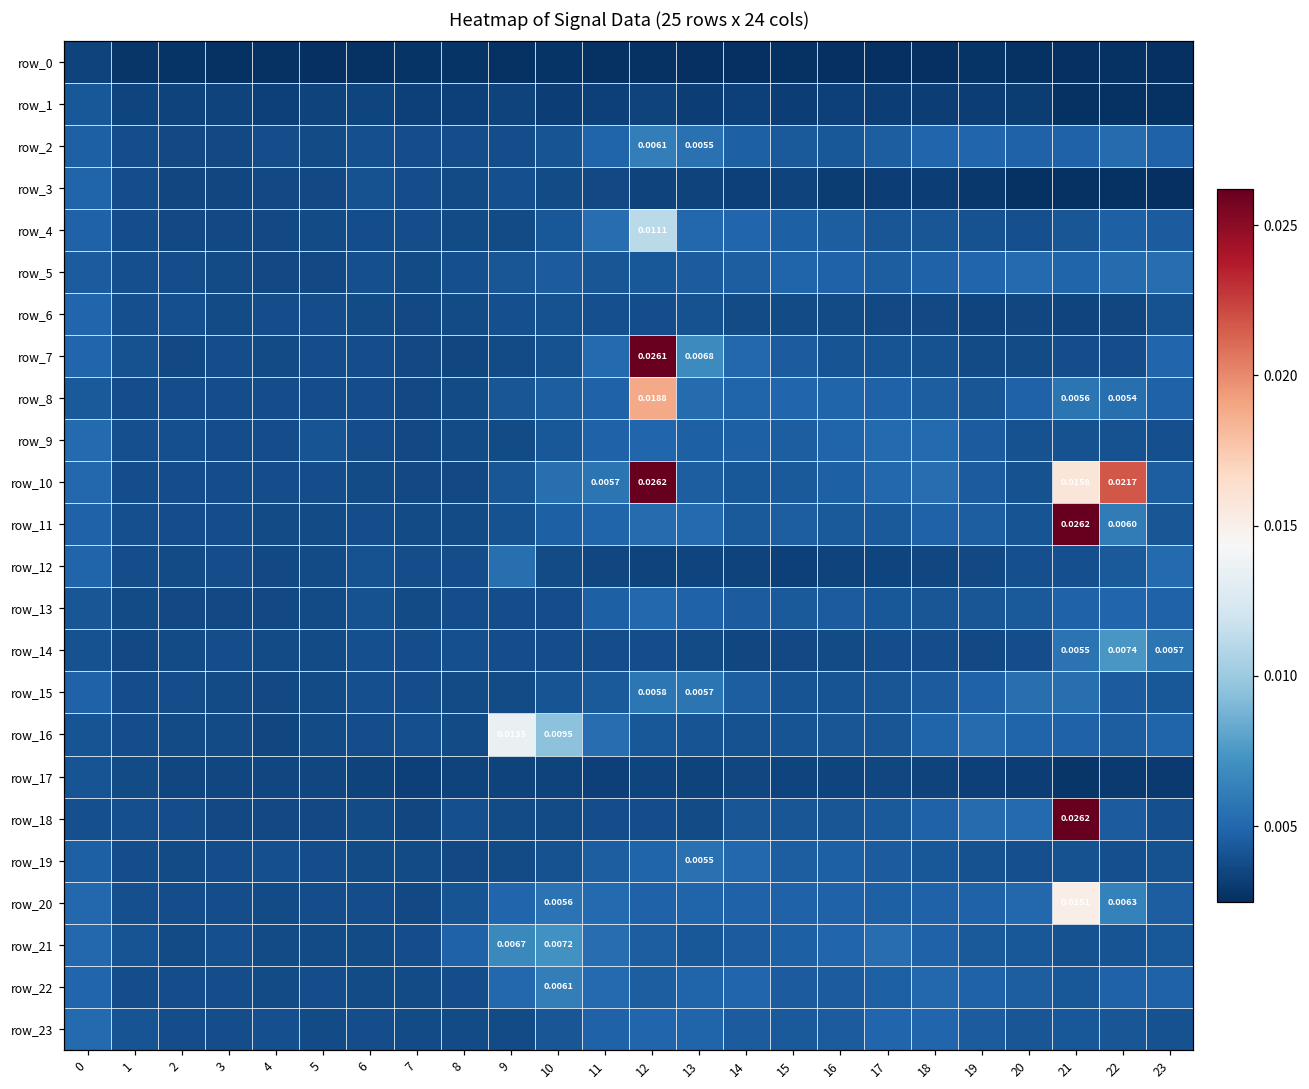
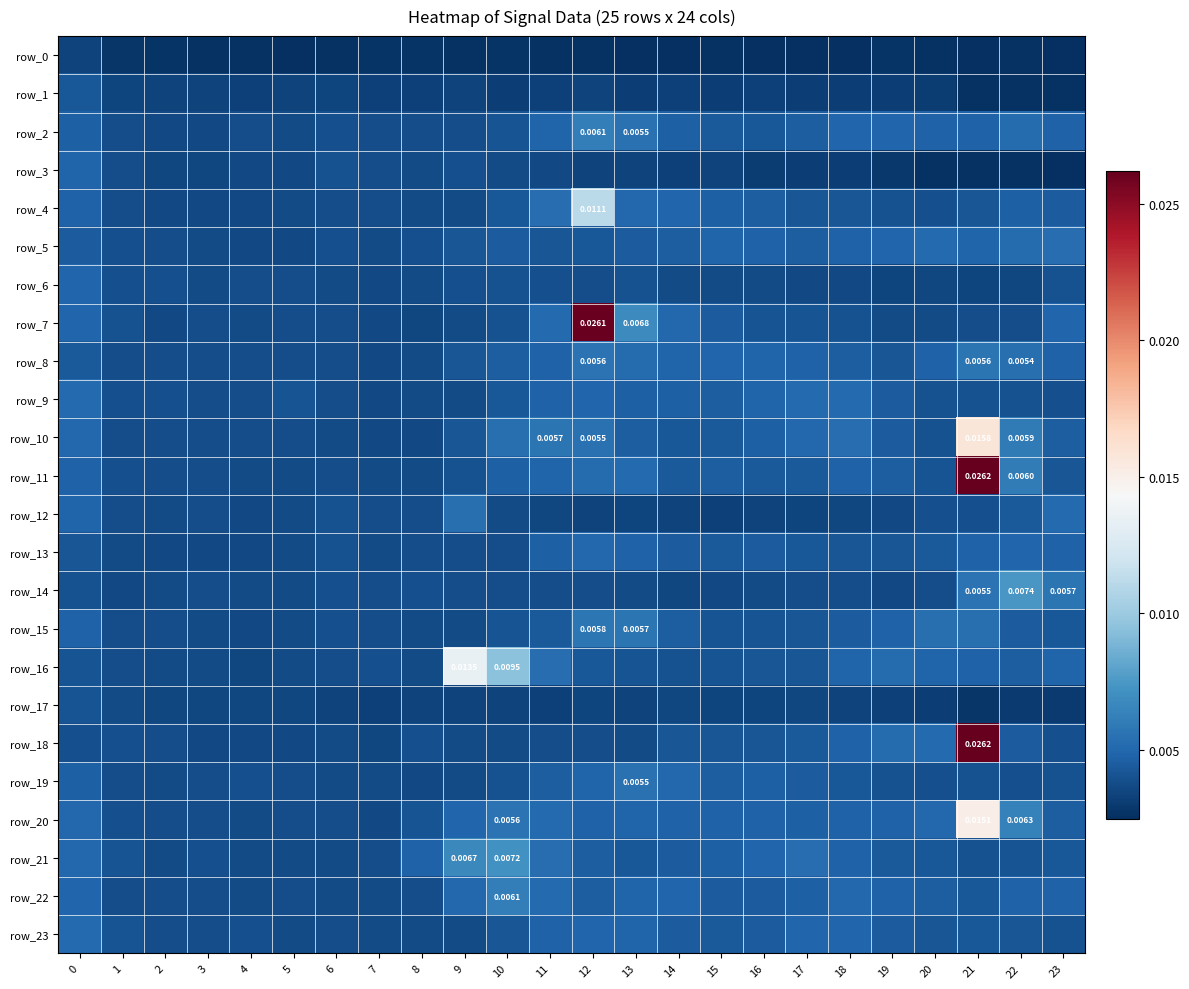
row_8, 12: 0.0188 -> 0.0056
row_10, 12: 0.0262 -> 0.0055
row_10, 22: 0.0217 -> 0.0059
